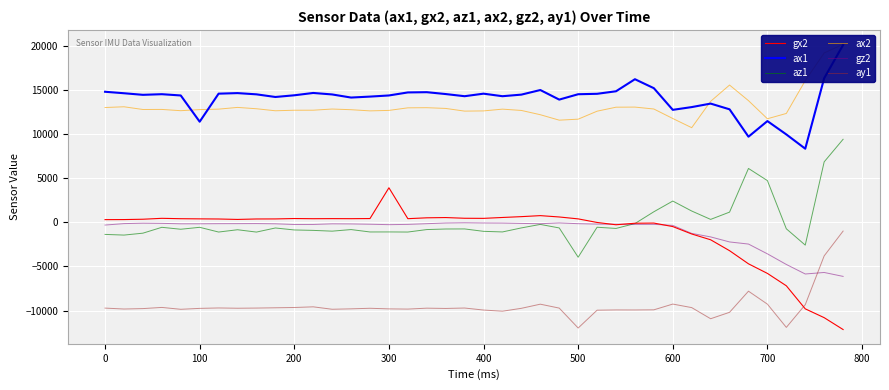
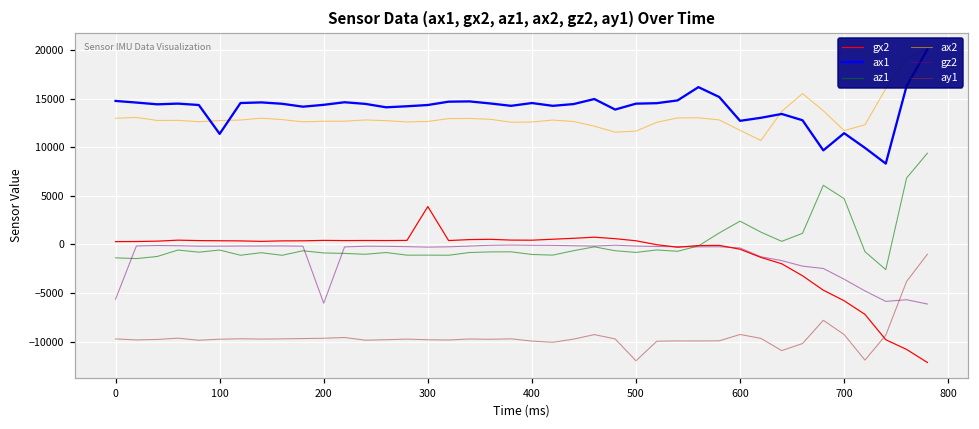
gz2, 0: 0 -> -6000
gz2, 200: 0 -> -6000
az1, 500: -4000 -> -1000
